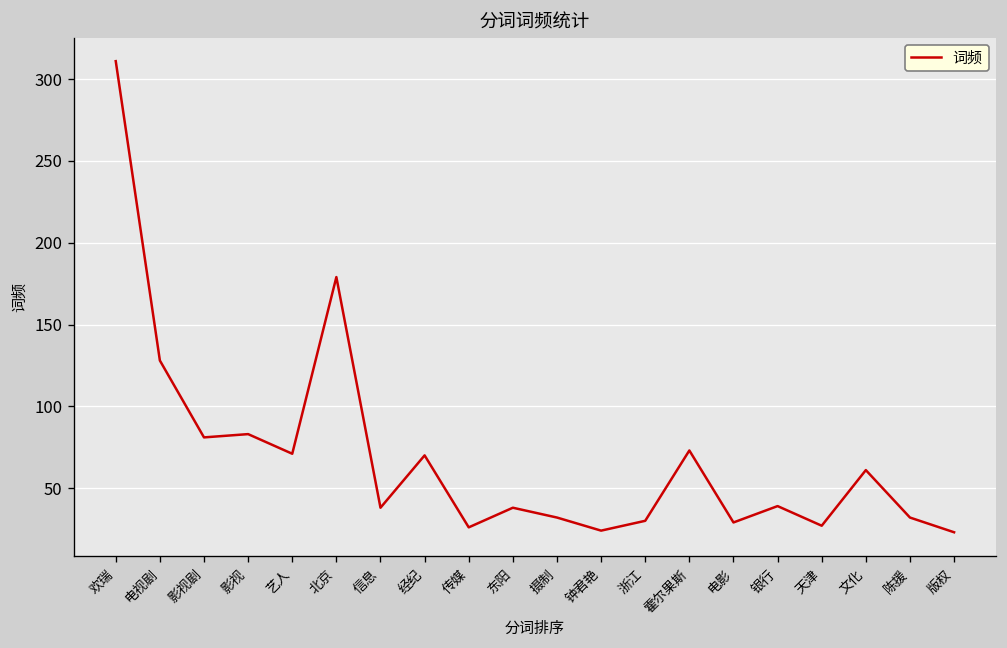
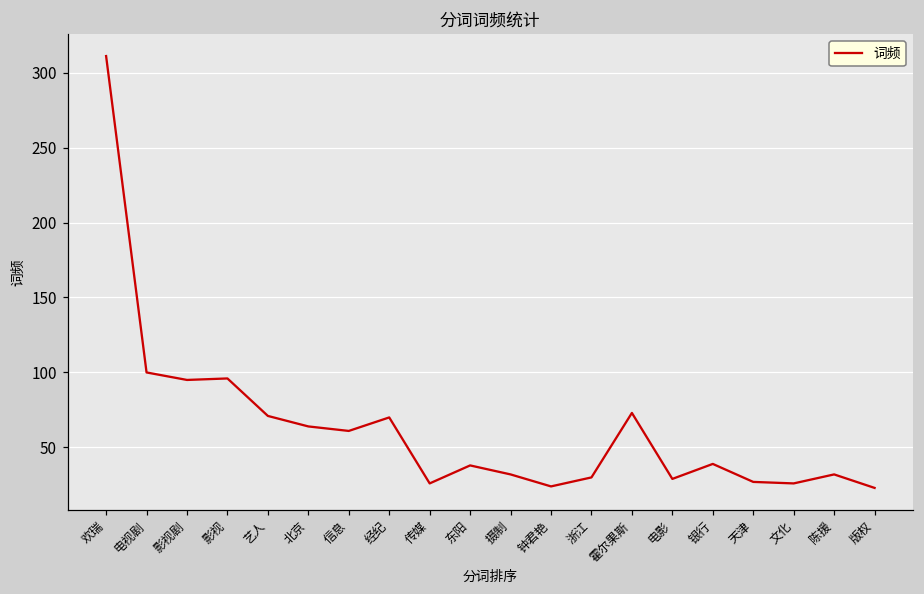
电视剧: 128 -> 100
影视剧: 81 -> 95
影视: 83 -> 96
北京: 179 -> 64
信息: 38 -> 61
文化: 61 -> 26
